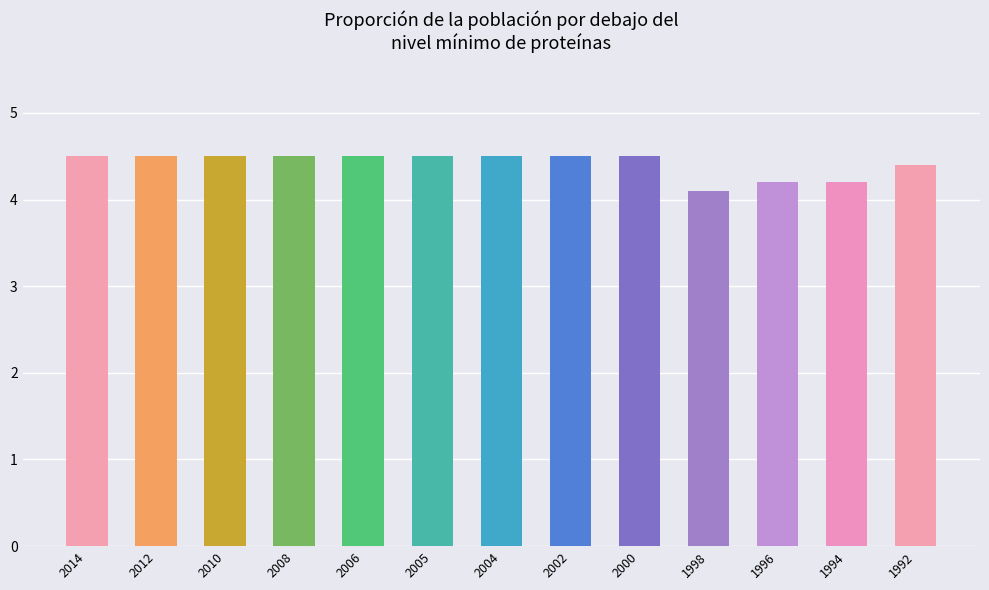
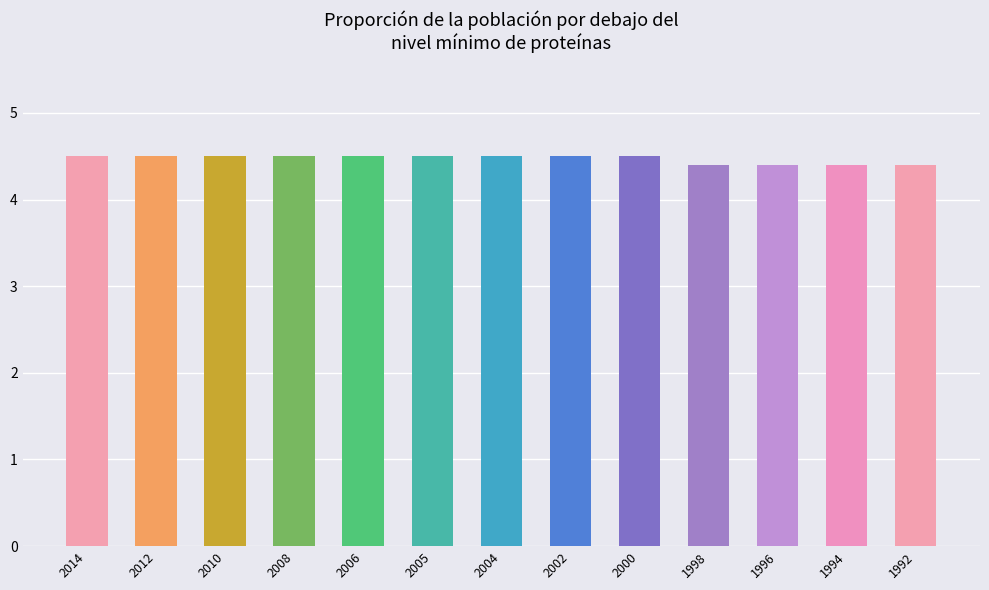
1998: 4.1 -> 4.4
1996: 4.2 -> 4.4
1994: 4.2 -> 4.4
